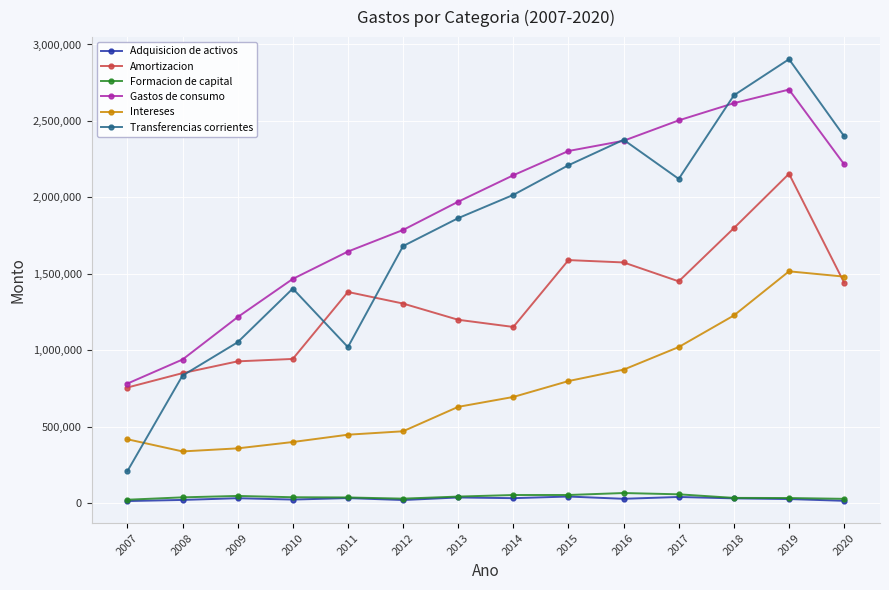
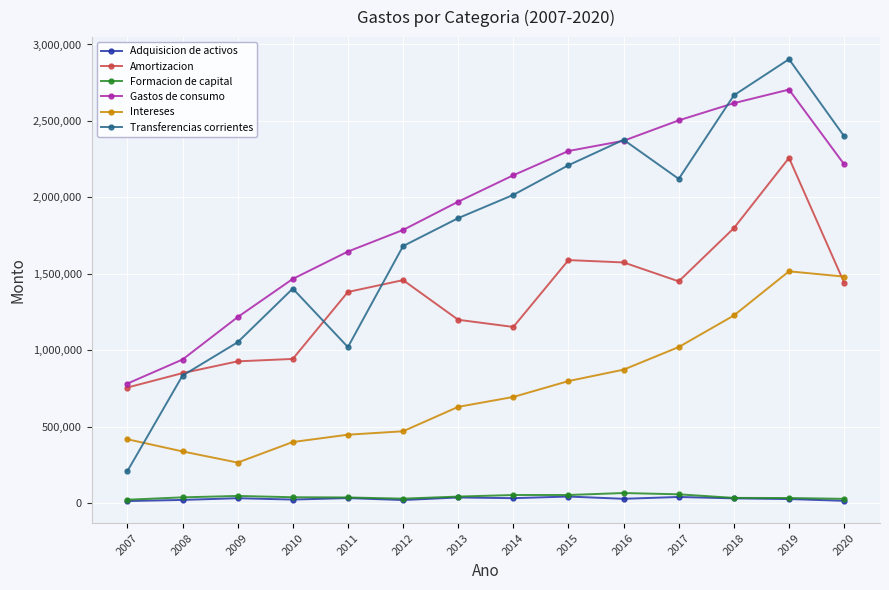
Intereses, 2009: 360,000 -> 270,000
Amortizacion, 2012: 1,310,000 -> 1,460,000
Amortizacion, 2019: 2,150,000 -> 2,260,000
